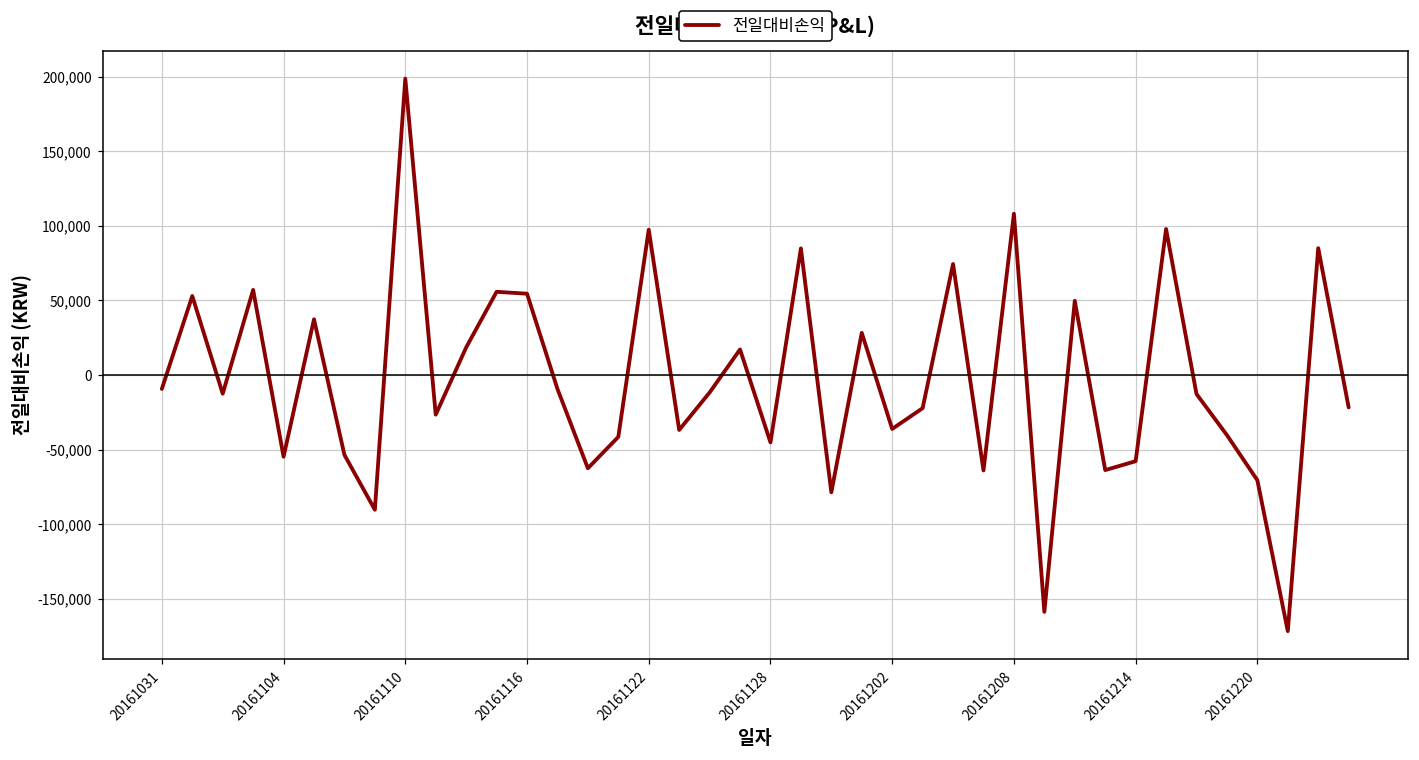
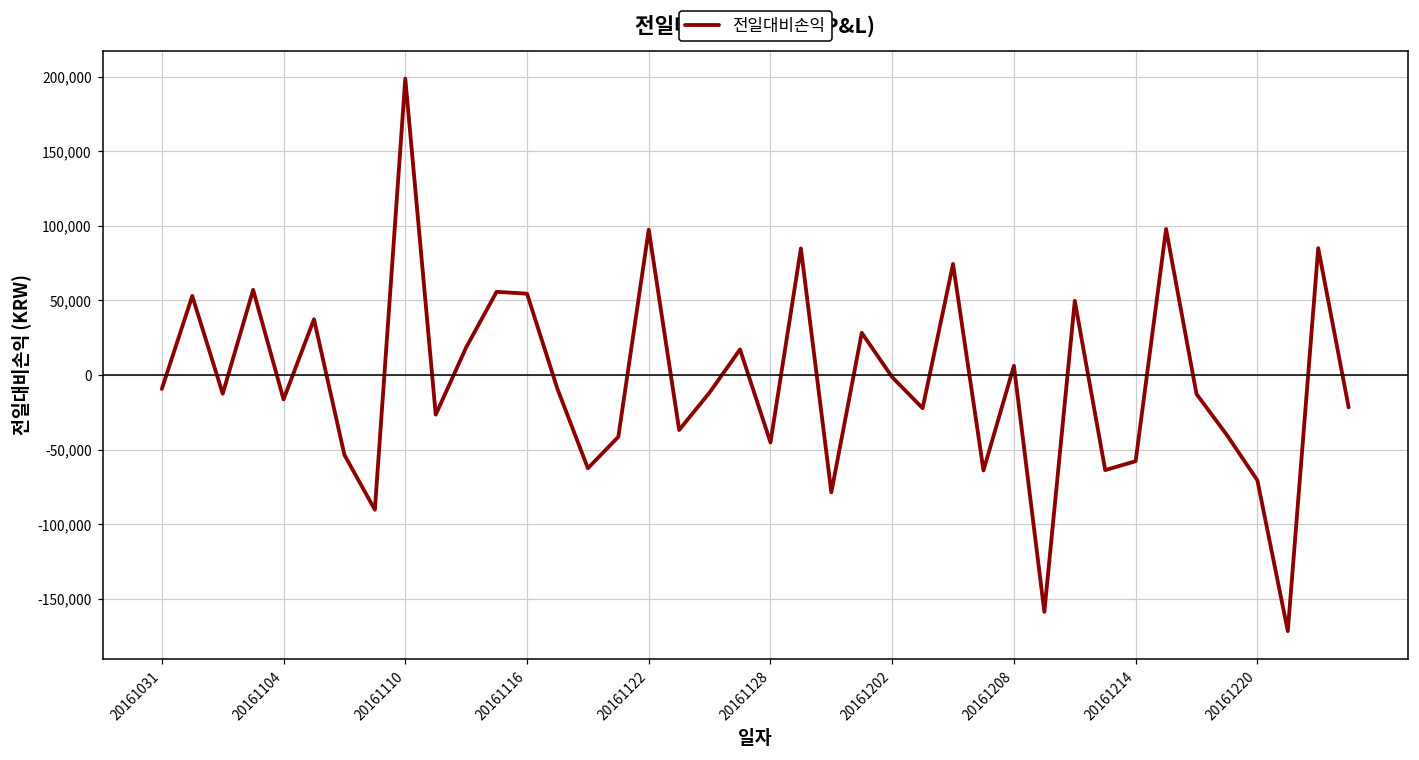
20161104: -55,000 -> -16,000
20161202: -36,000 -> -1,000
20161208: 108,000 -> 6,000
